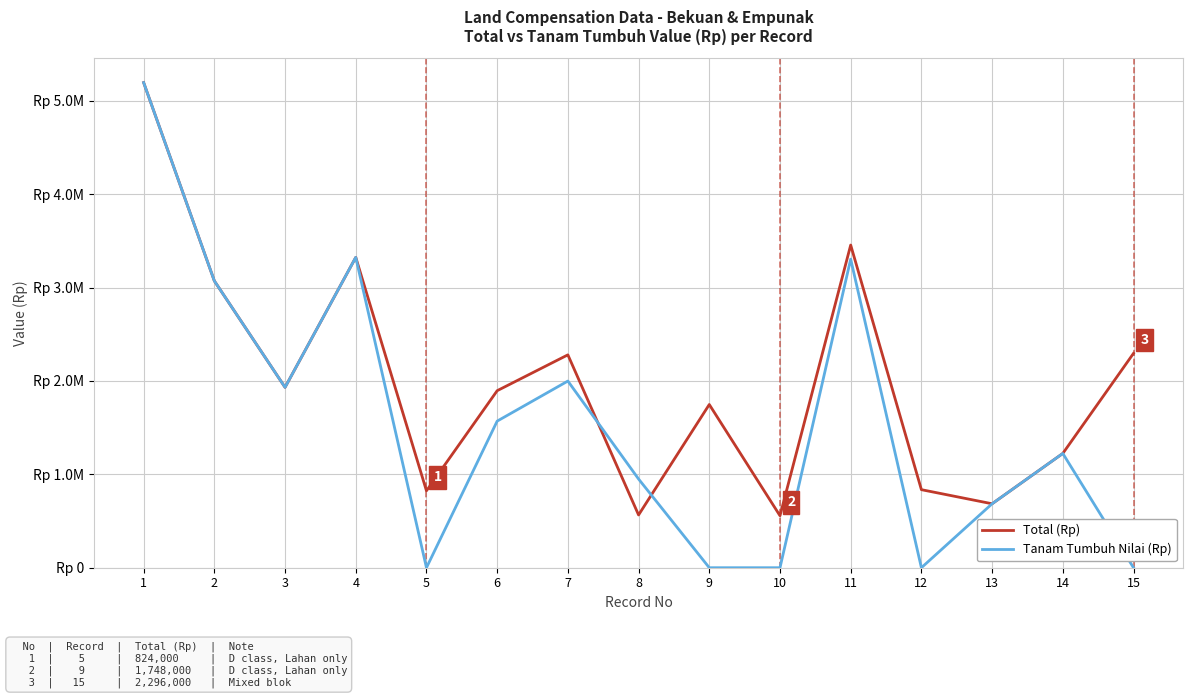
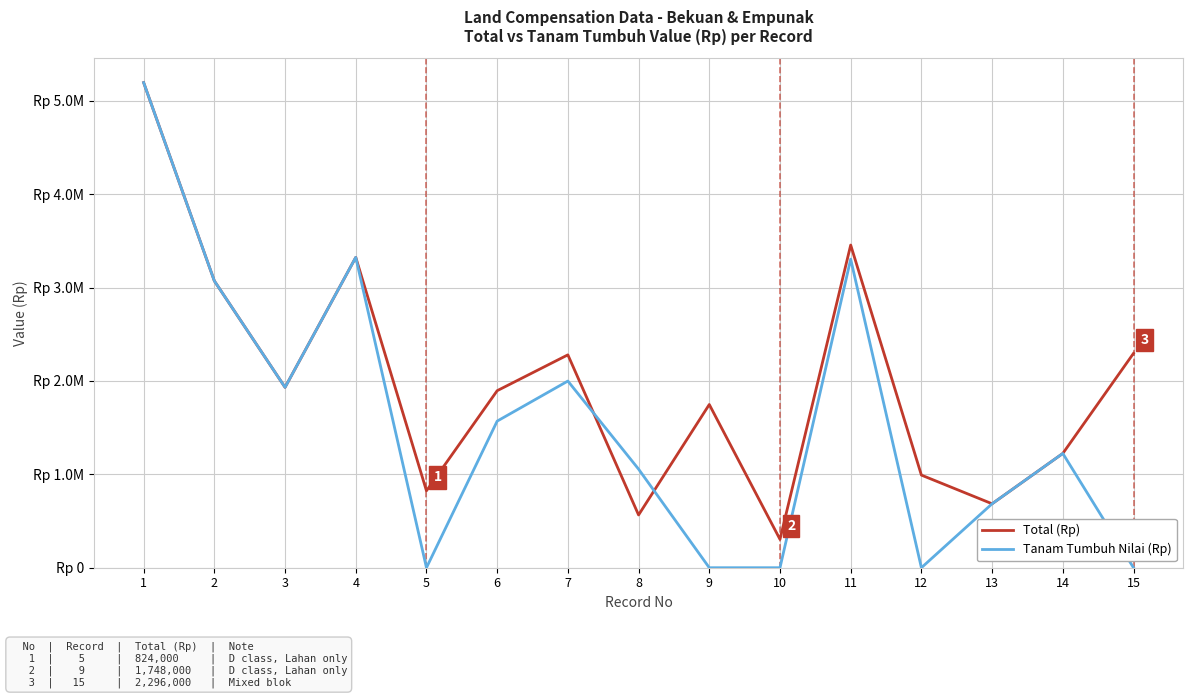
Tanam Tumbuh Nilai (Rp), 8: Rp 1000000 -> Rp 1100000
Total (Rp), 10: Rp 600000 -> Rp 300000
Total (Rp), 12: Rp 800000 -> Rp 1000000
